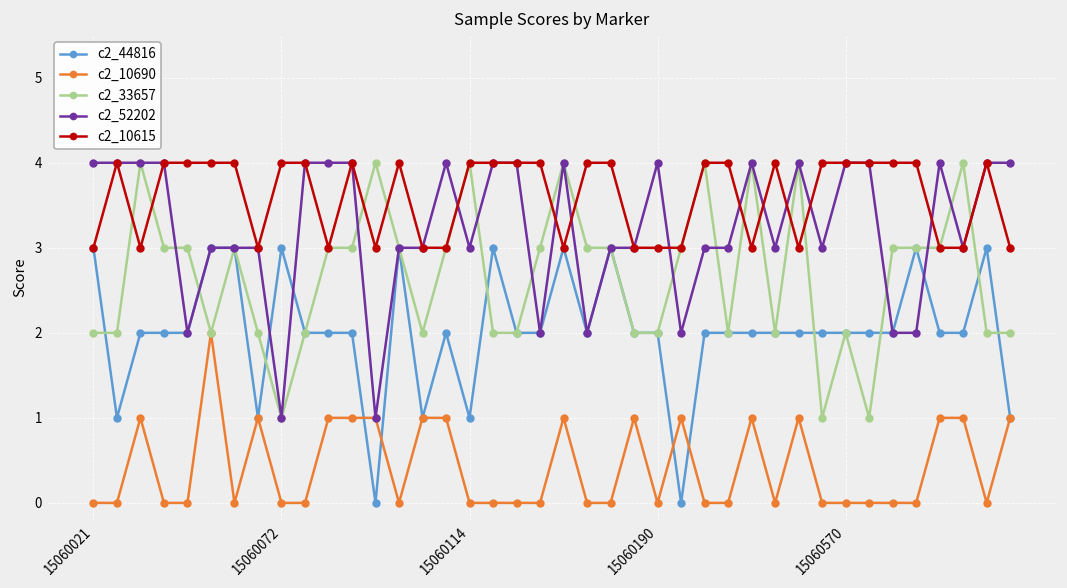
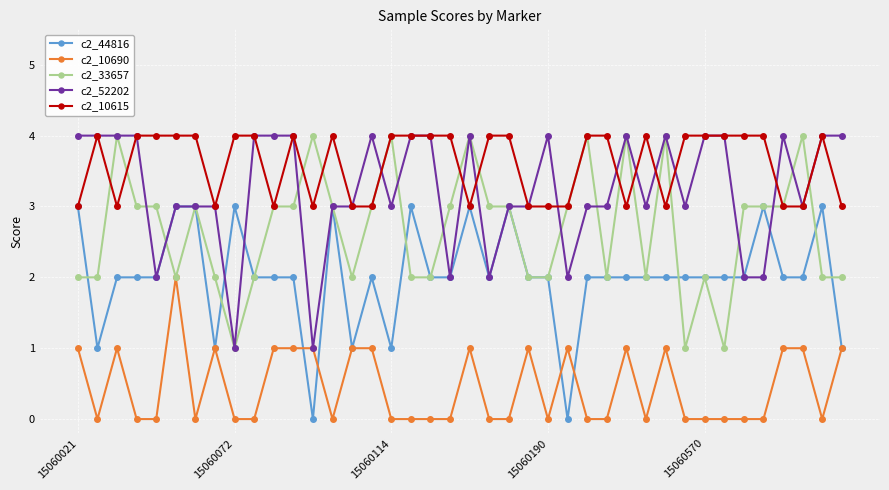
c2_10690, 15060021: 0 -> 1
